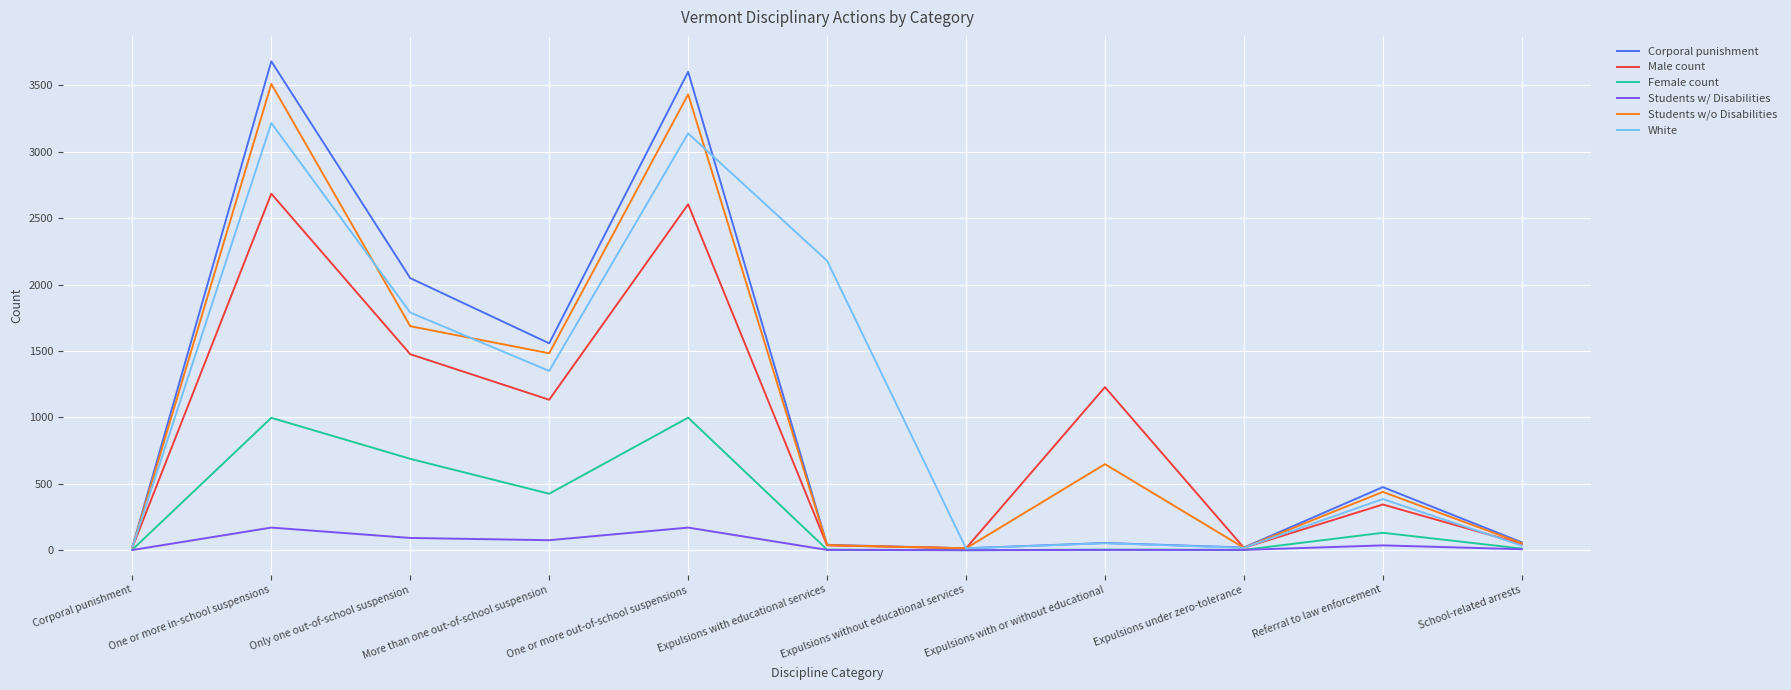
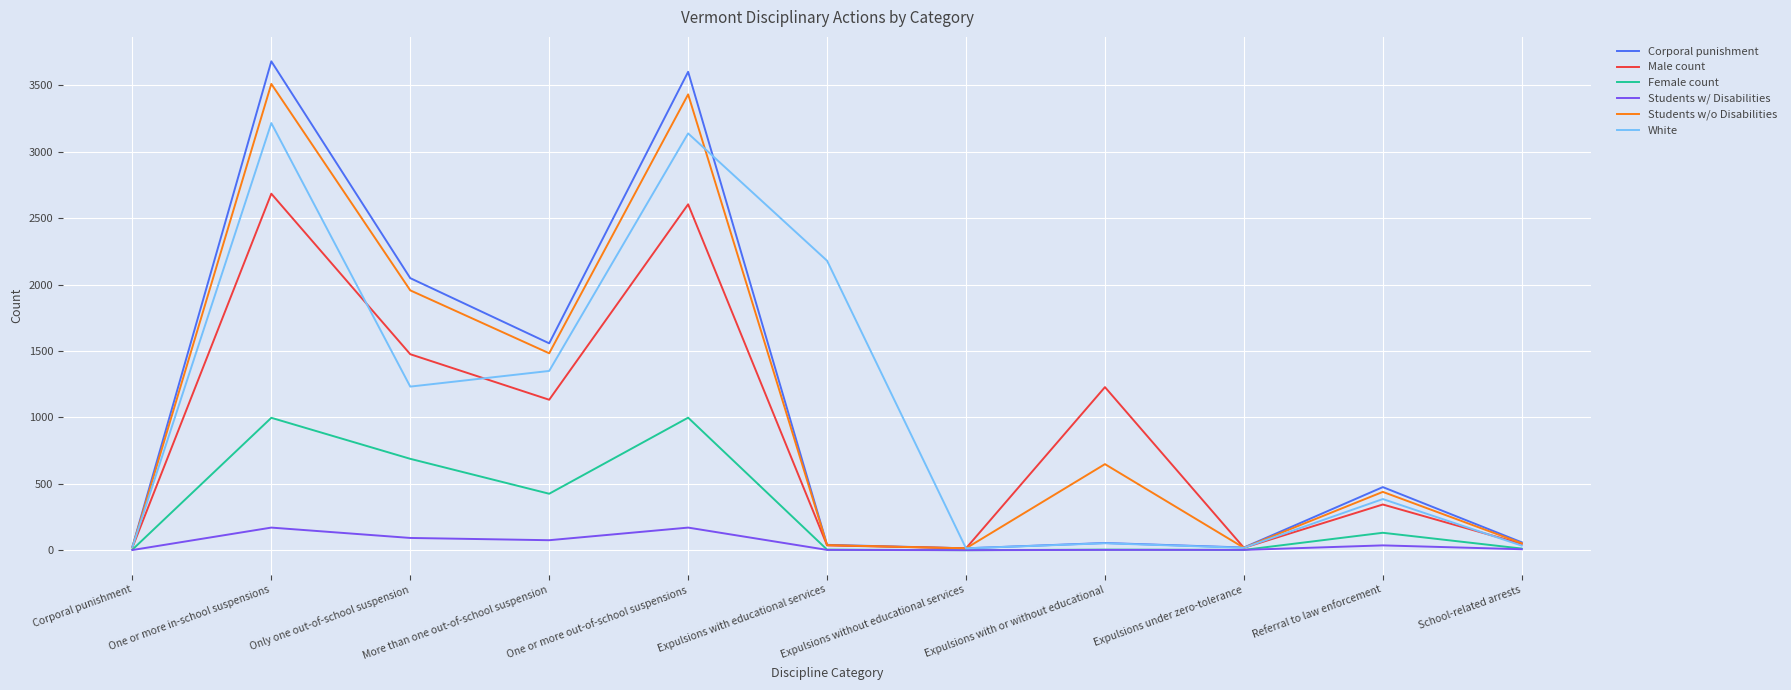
Students w/o Disabilities, Only one out-of-school suspension: 1690 -> 1960
White, Only one out-of-school suspension: 1790 -> 1230
